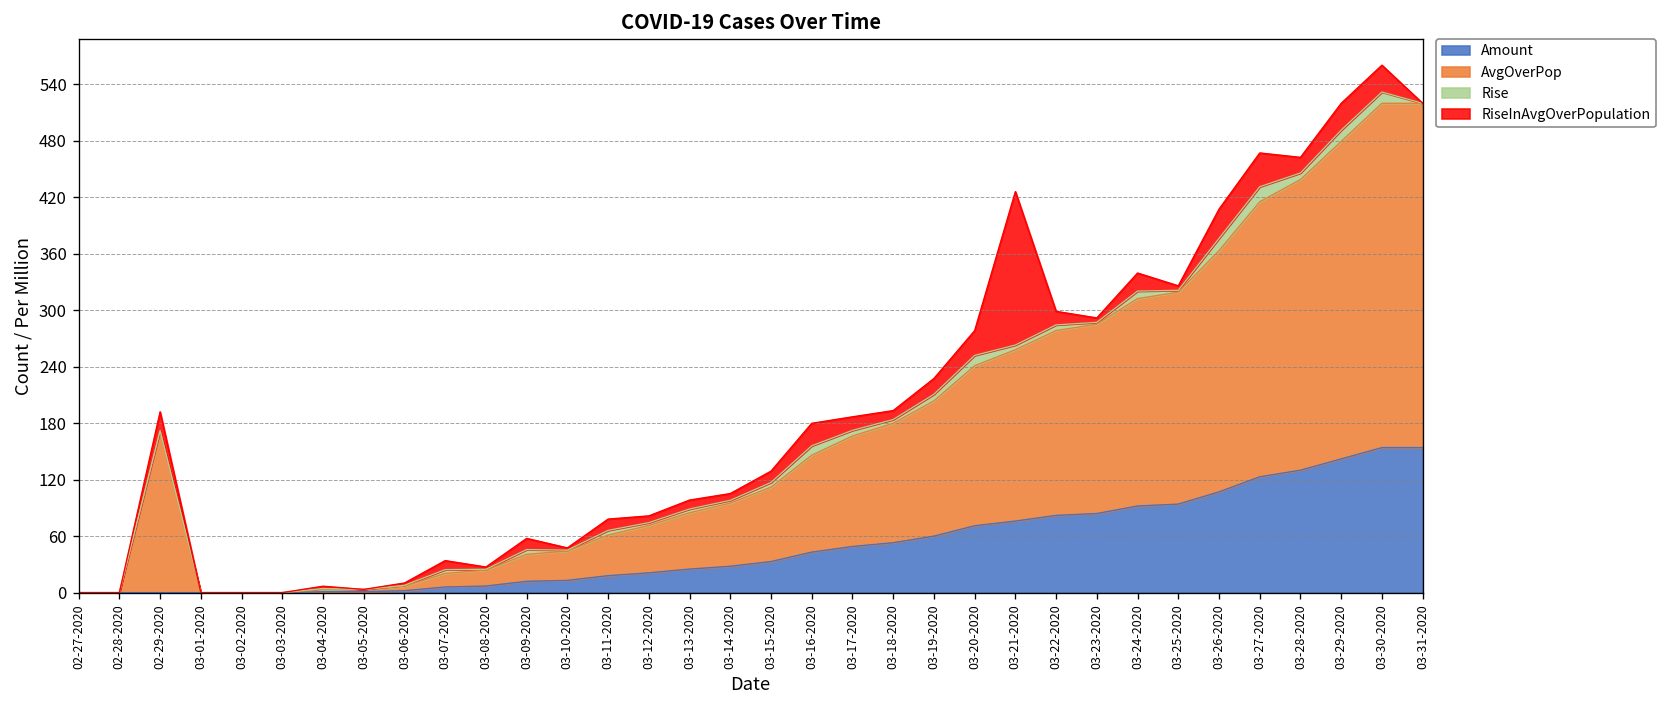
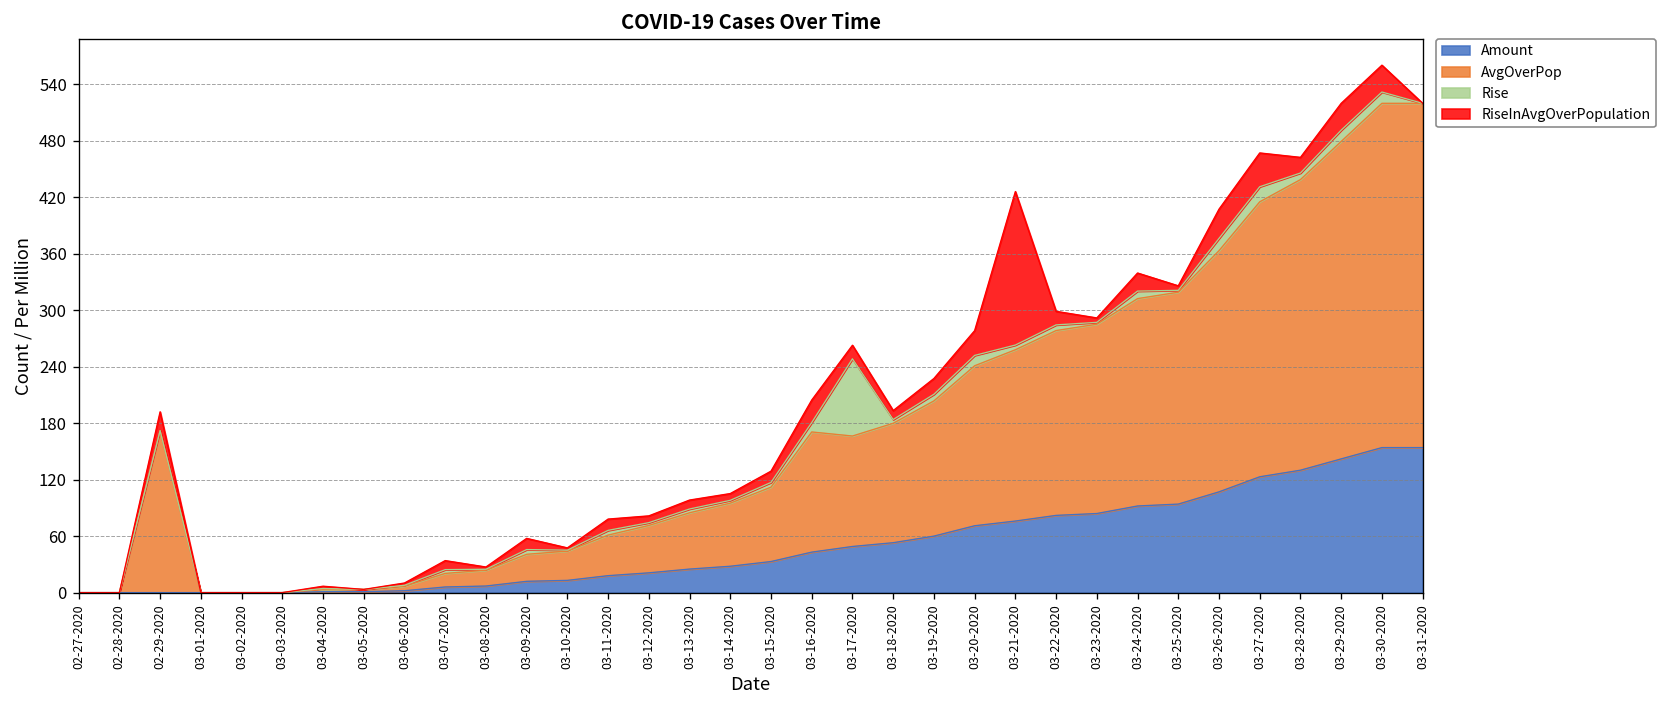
AvgOverPop, 03-16-2020: 100 -> 130
Rise, 03-17-2020: 10 -> 80
